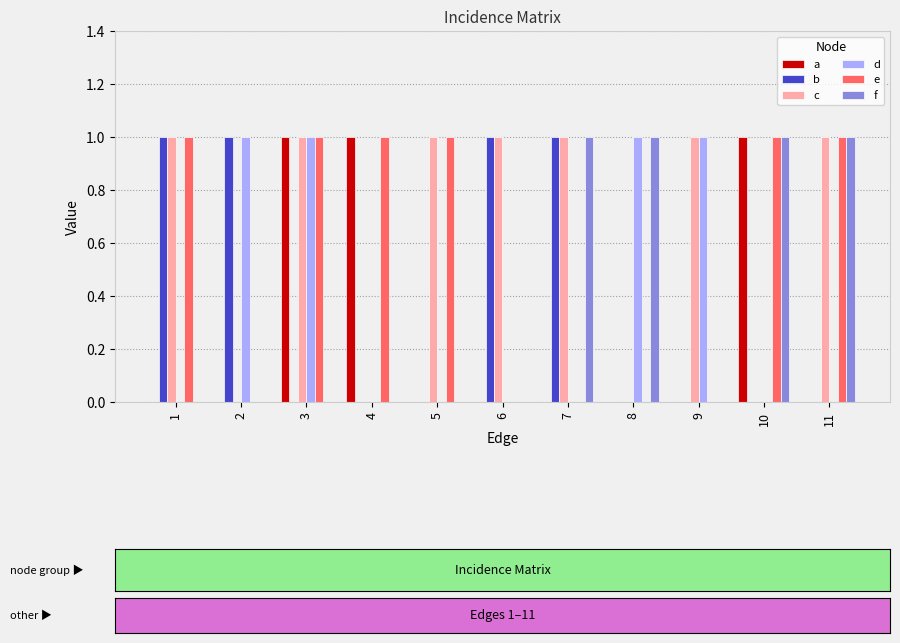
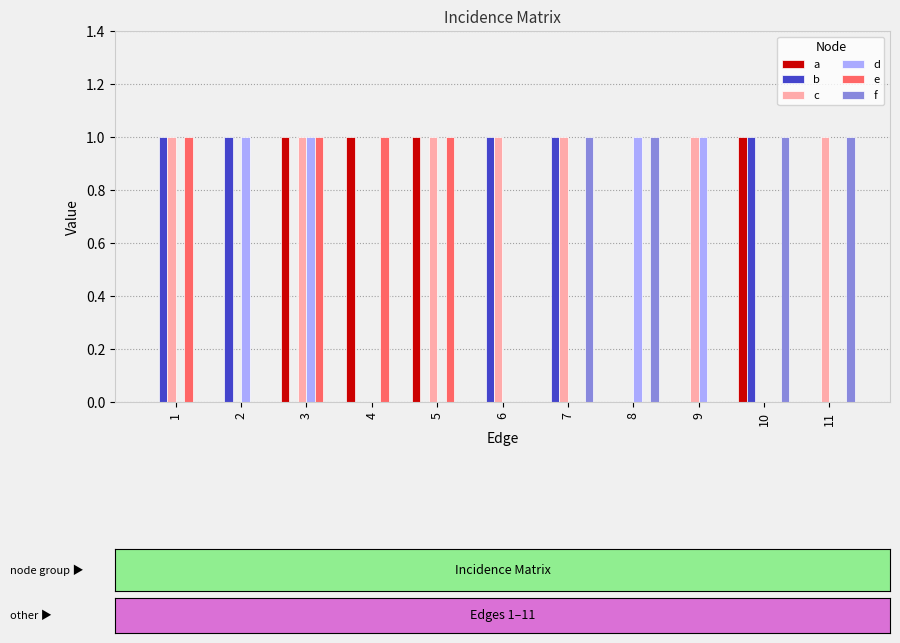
a, 5: 0 -> 1
b, 10: 0 -> 1
e, 10: 1 -> 0
e, 11: 1 -> 0
